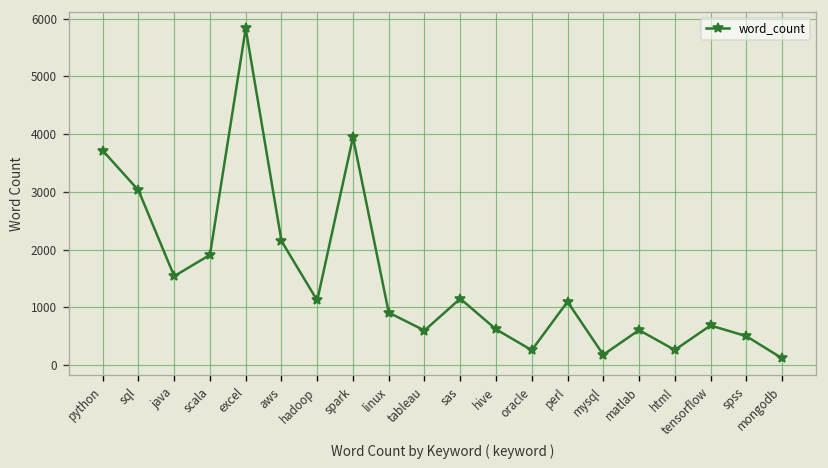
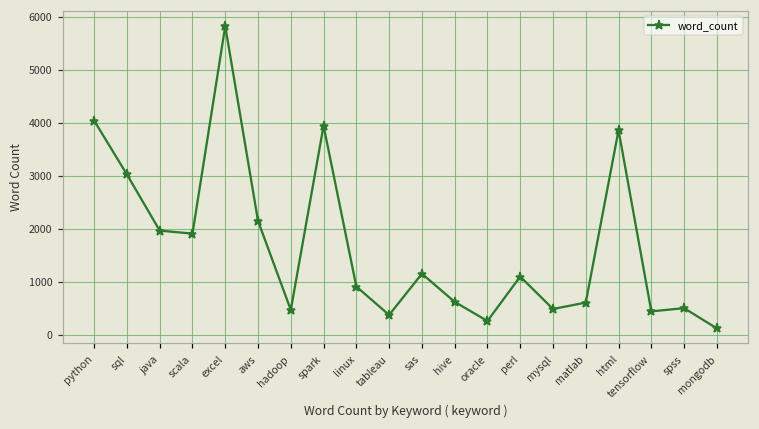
python: 3700 -> 4000
java: 1500 -> 2000
hadoop: 1100 -> 500
tableau: 600 -> 400
mysql: 200 -> 500
html: 300 -> 3900
tensorflow: 700 -> 400
